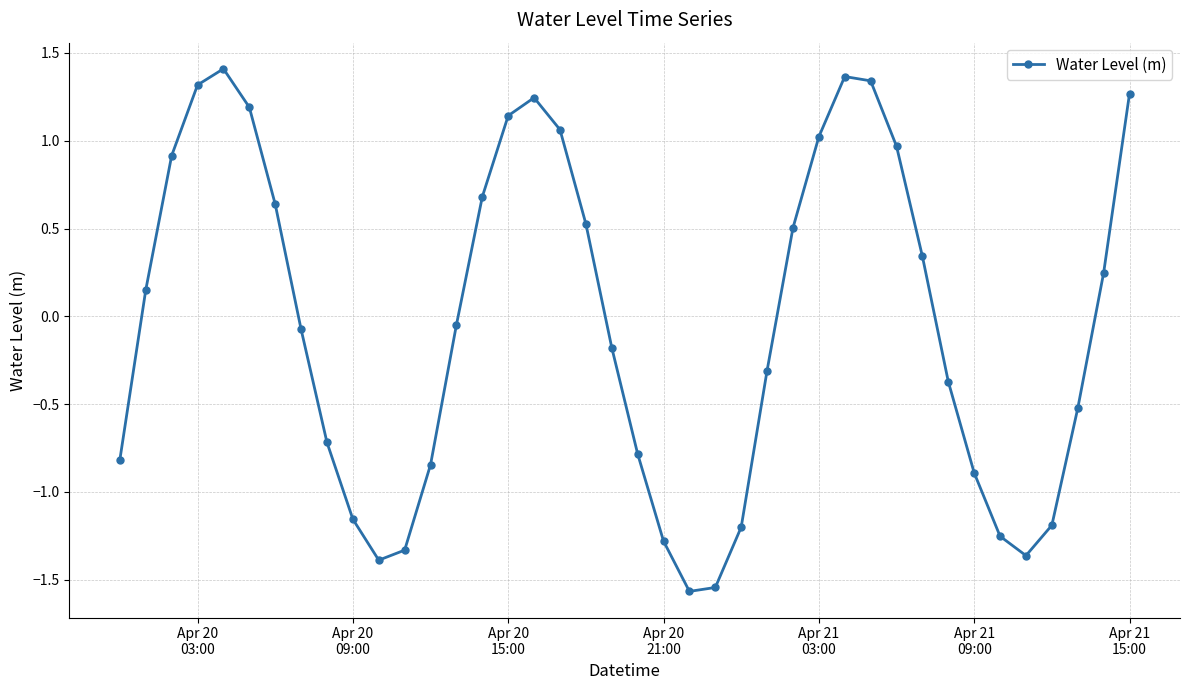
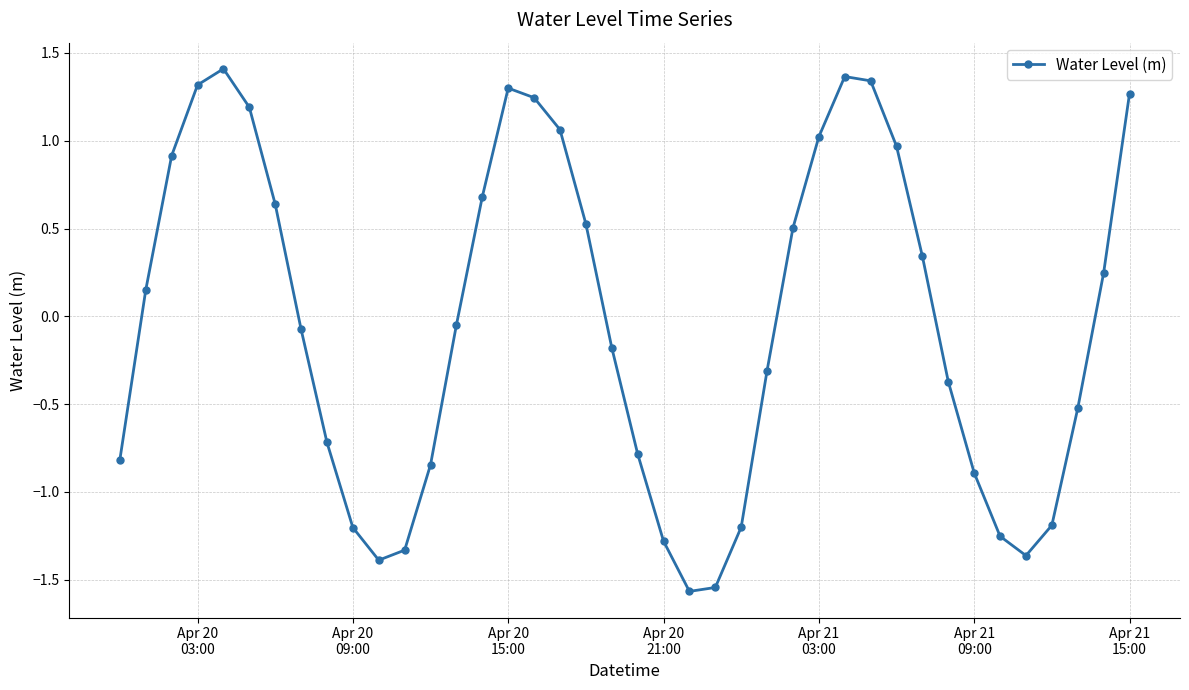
Apr 20 09:00: -1.16 -> -1.20
Apr 20 15:00: 1.14 -> 1.30
